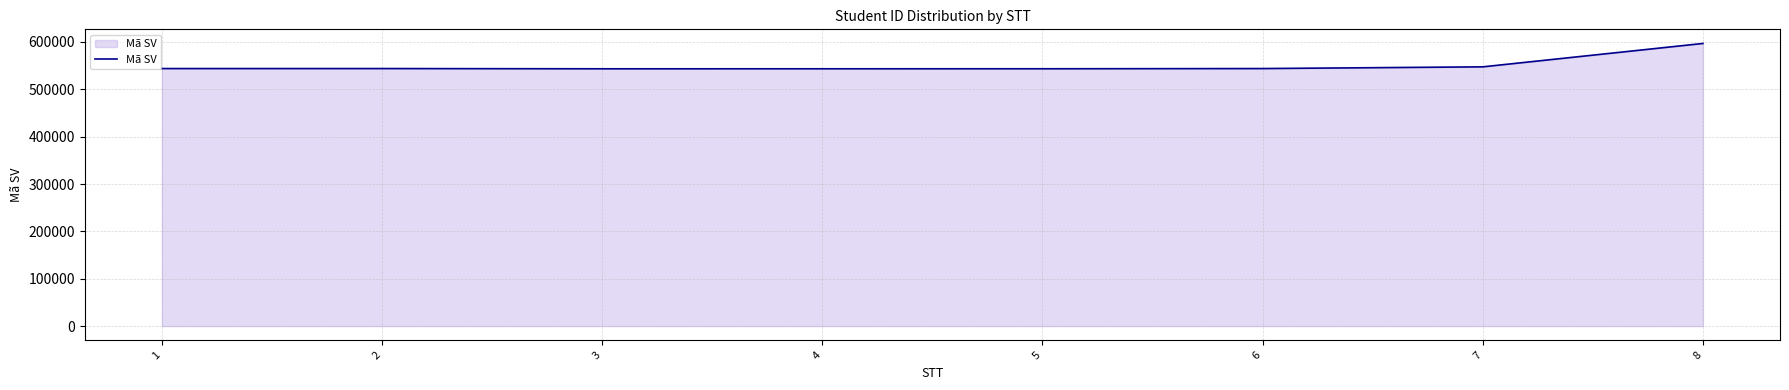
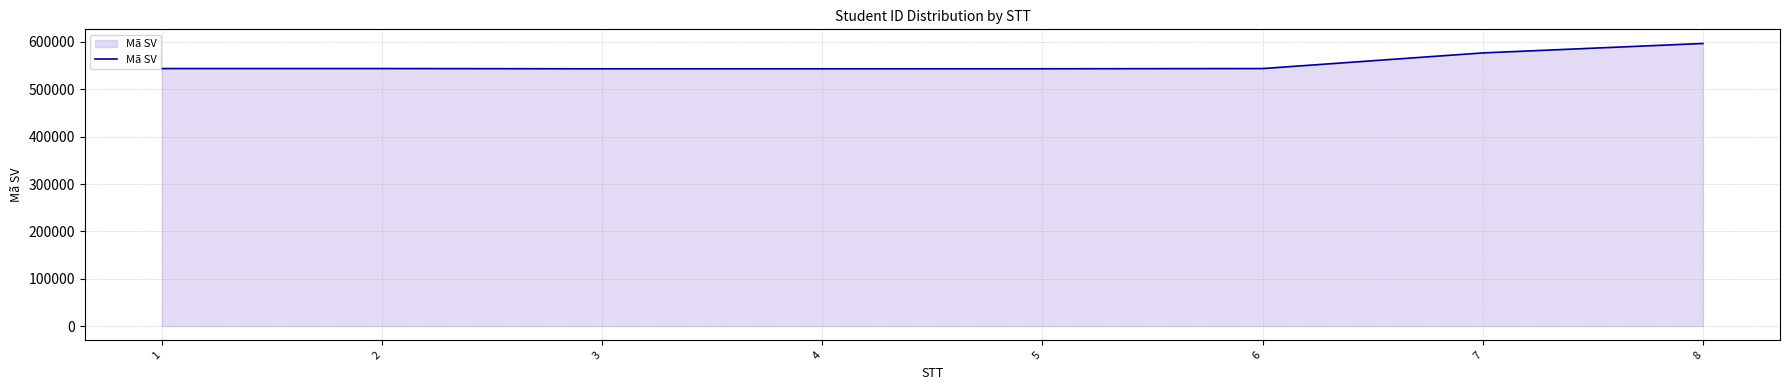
7: 550000 -> 580000
